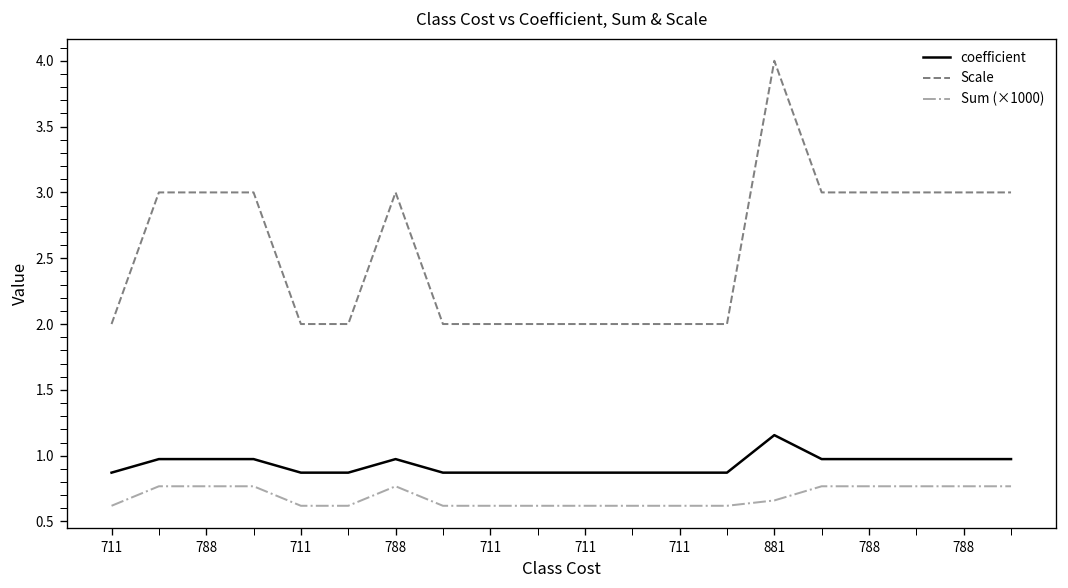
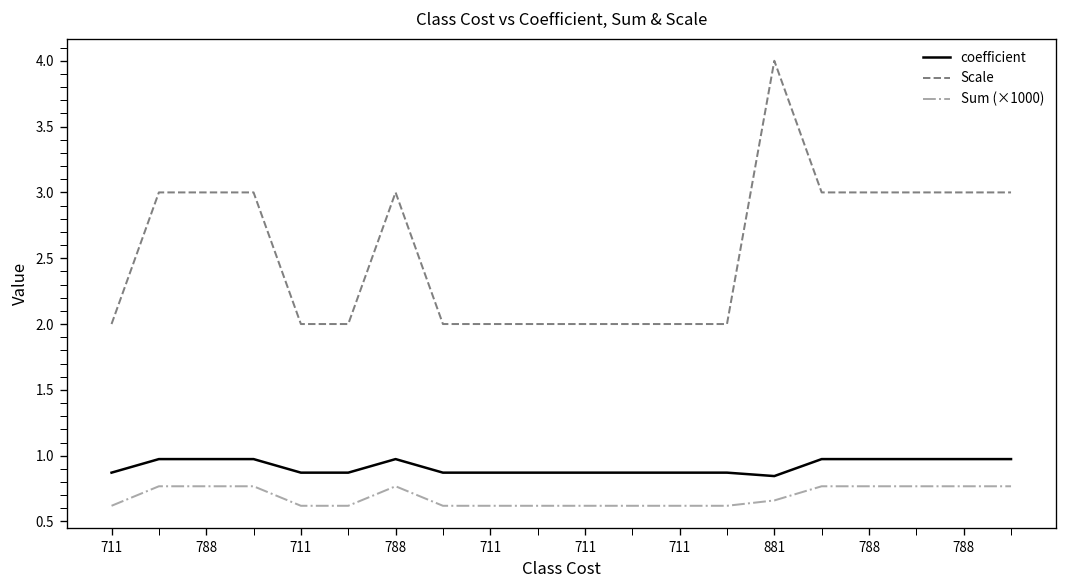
coefficient, 881: 1.16 -> 0.85
